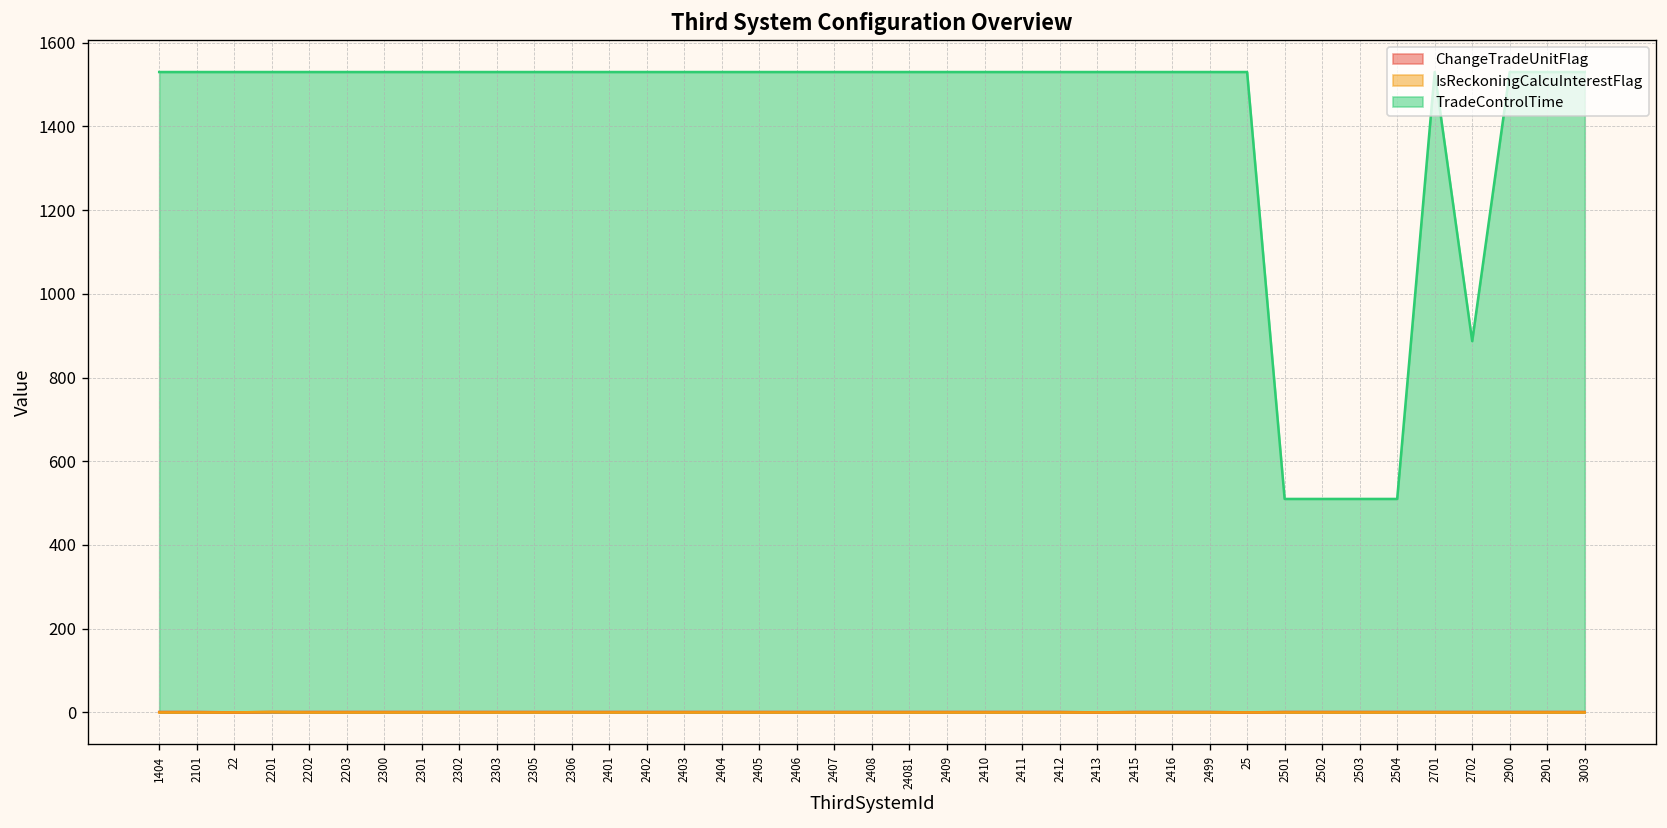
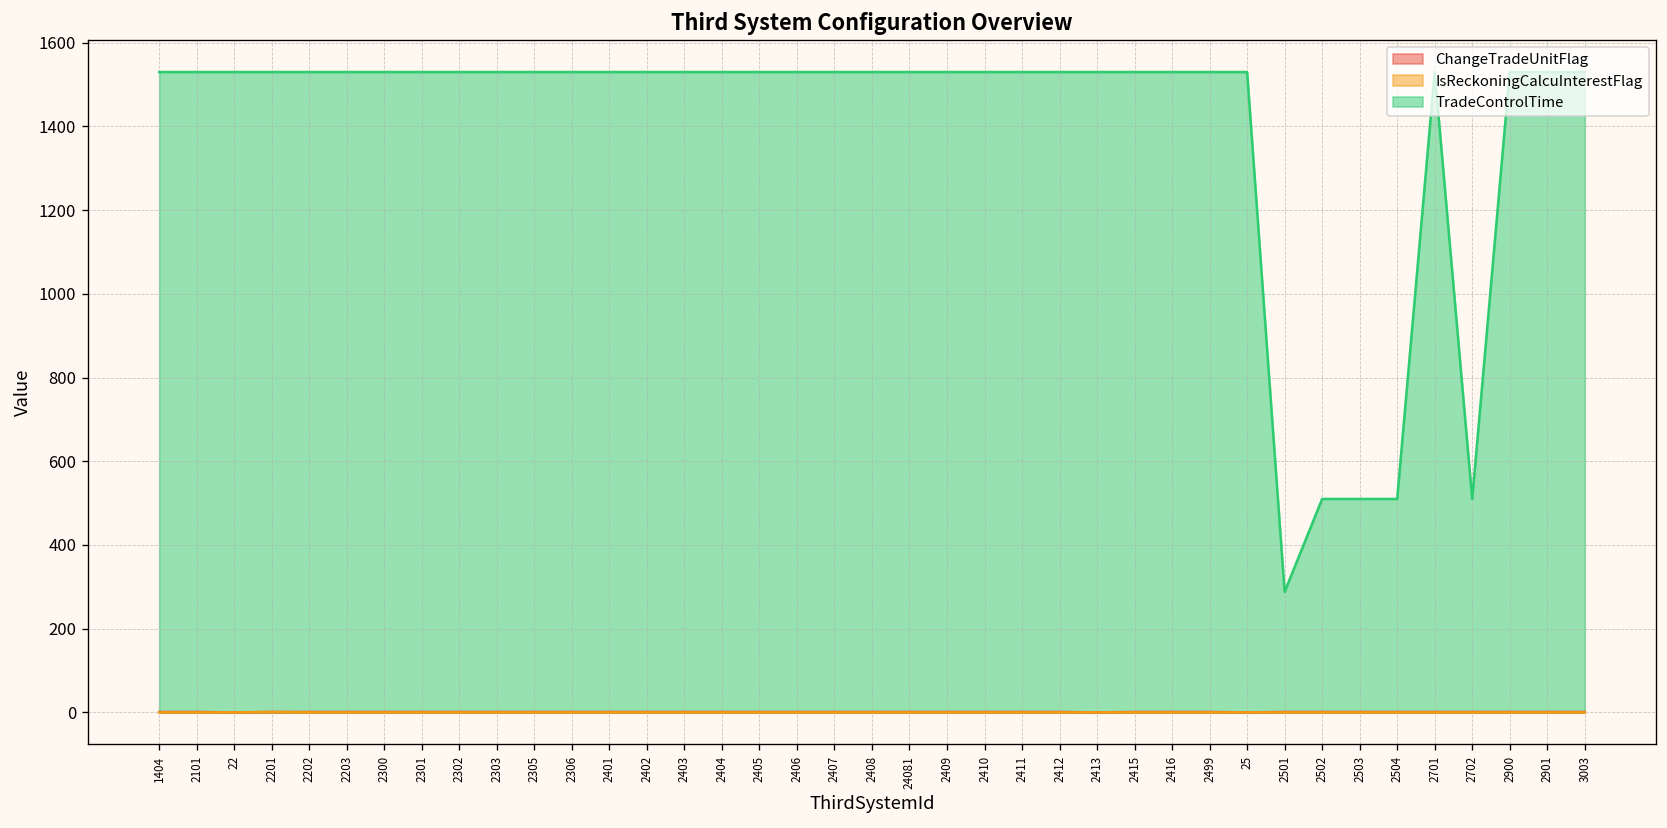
TradeControlTime, 2501: 510 -> 290
TradeControlTime, 2702: 890 -> 510
